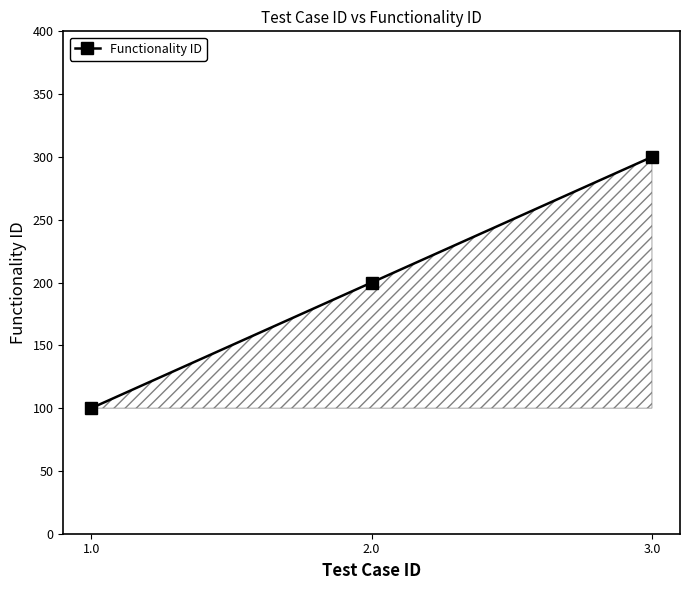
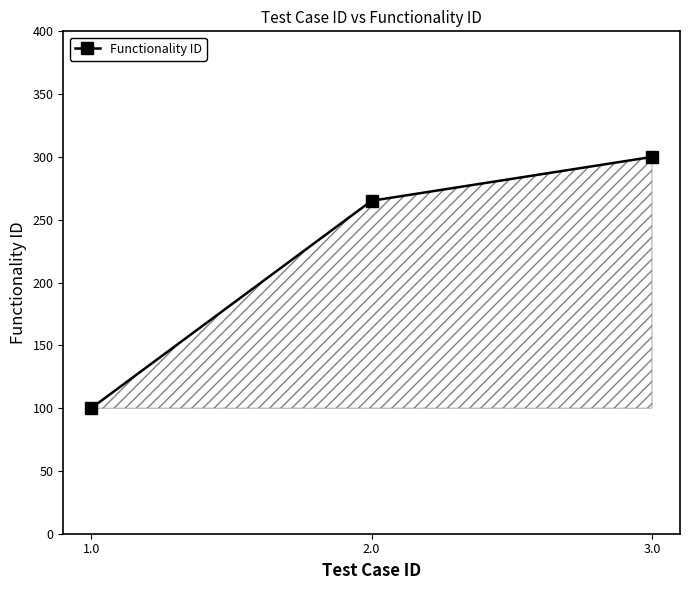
2.0: 200 -> 265
